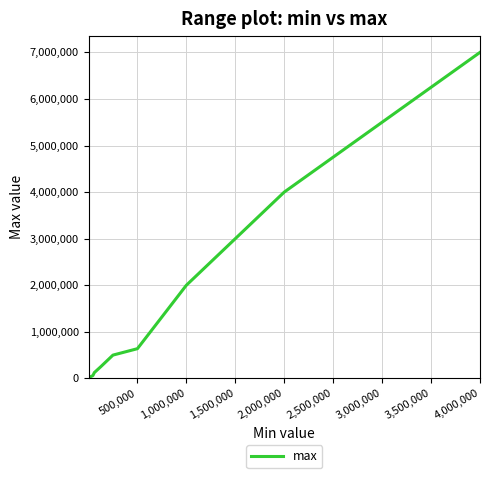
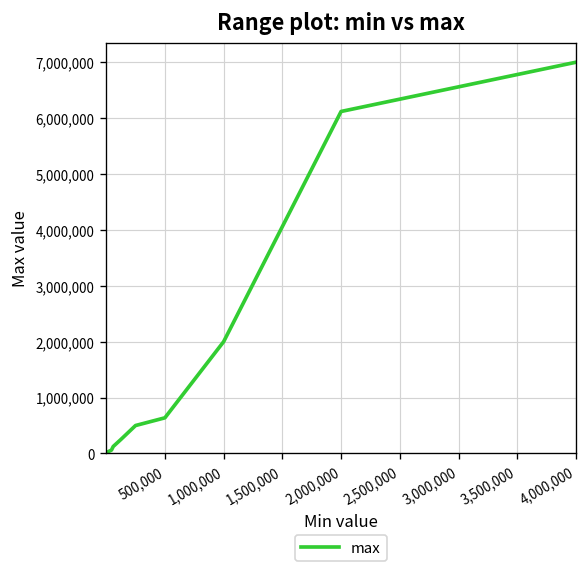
2,000,000: 4,000,000 -> 6,100,000
